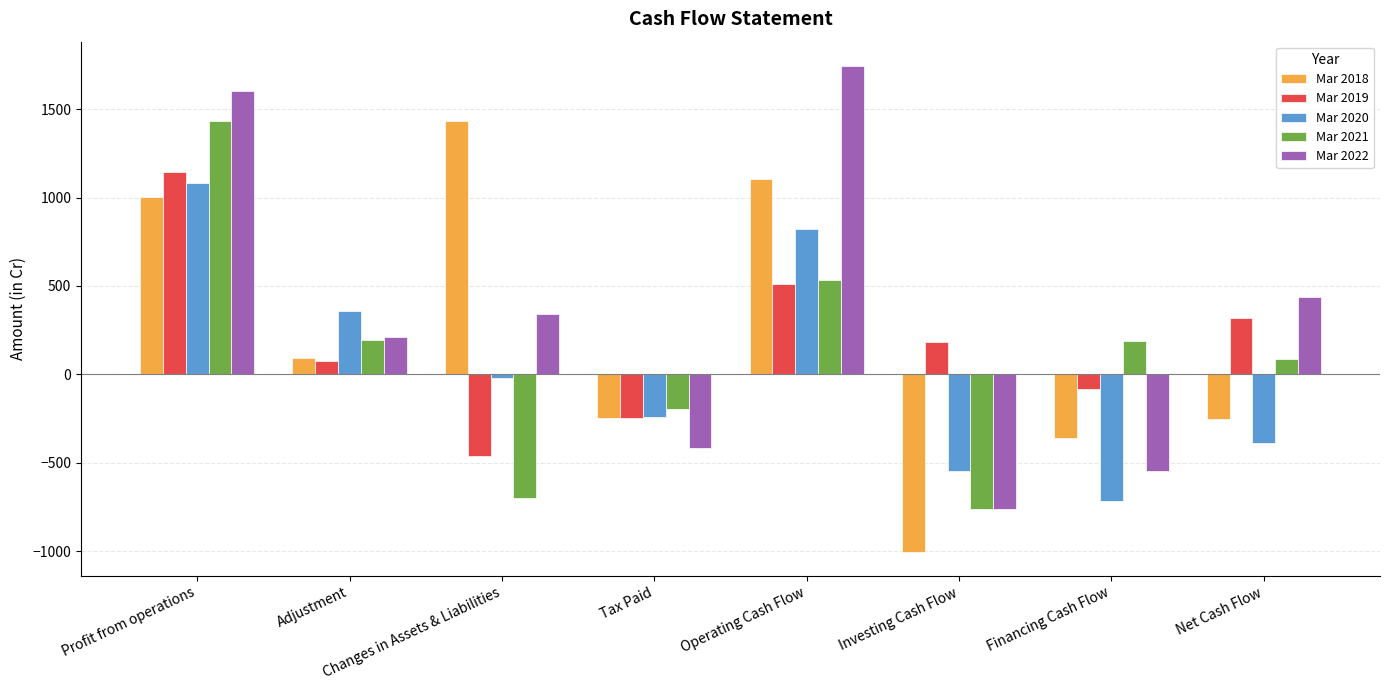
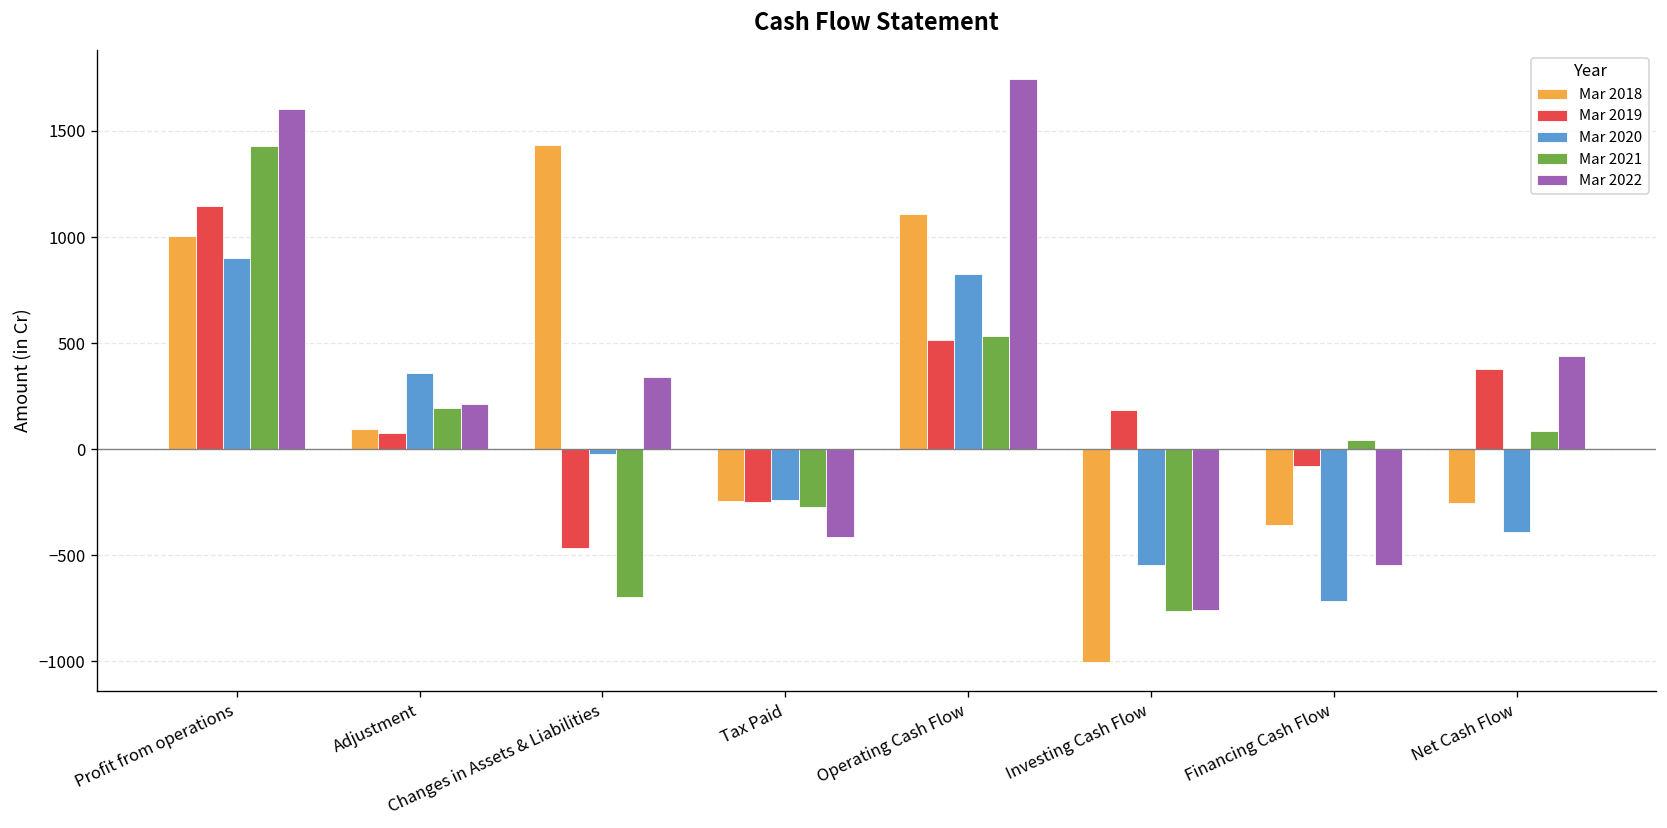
Mar 2020, Profit from operations: 1080 -> 900
Mar 2021, Tax Paid: -200 -> -270
Mar 2021, Financing Cash Flow: 190 -> 50
Mar 2019, Net Cash Flow: 320 -> 380
